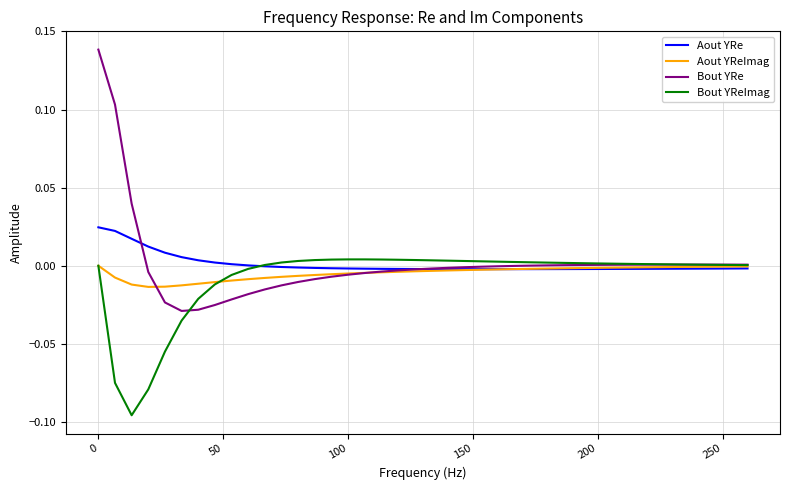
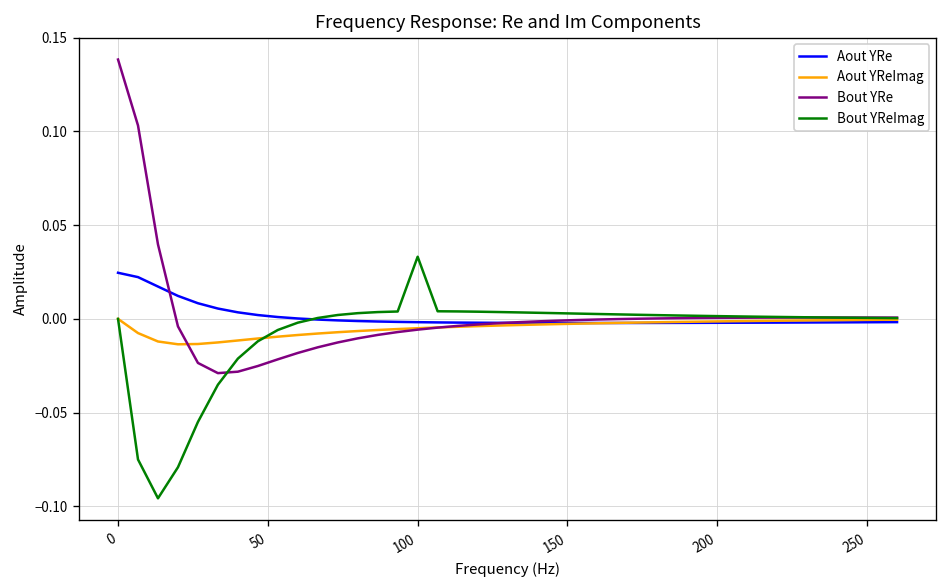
Bout YReImag, 100: 0.004 -> 0.033
